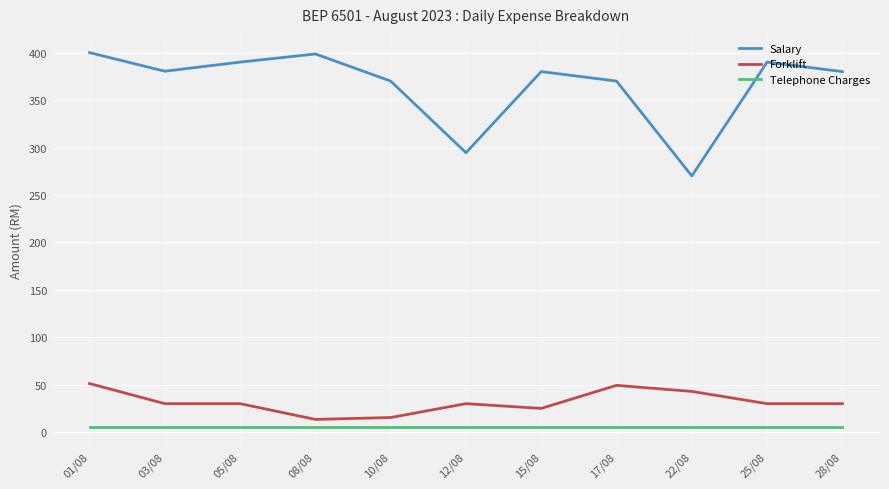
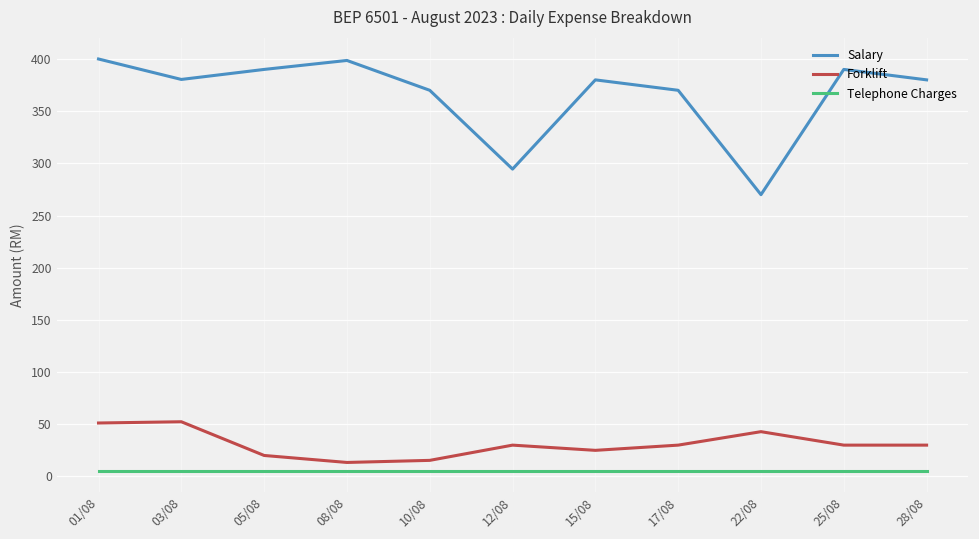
Forklift, 03/08: 30 -> 50
Forklift, 05/08: 30 -> 20
Forklift, 17/08: 50 -> 30
